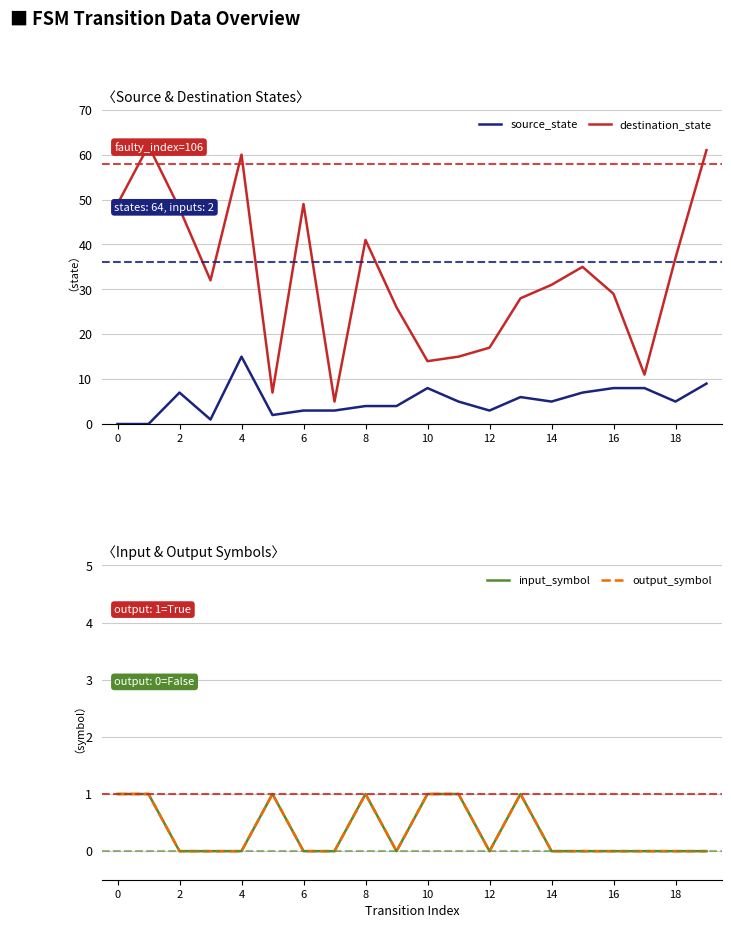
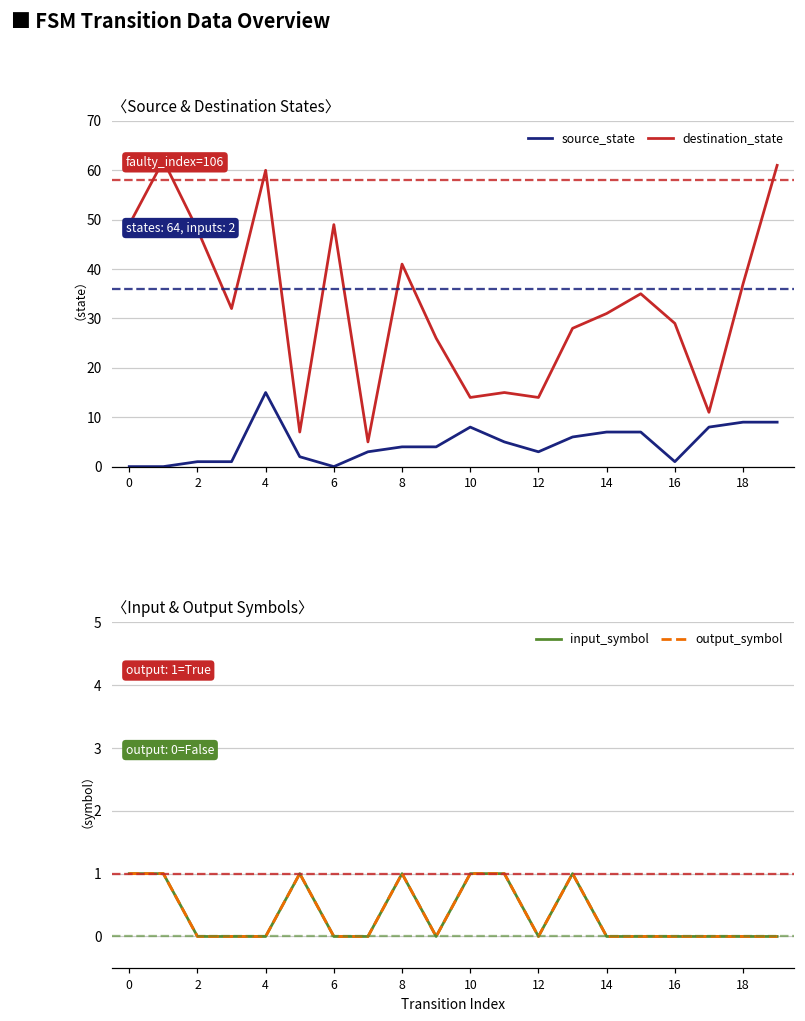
〈Source & Destination States〉, source_state, 2: 7 -> 1
〈Source & Destination States〉, source_state, 6: 3 -> 0
〈Source & Destination States〉, destination_state, 12: 17 -> 14
〈Source & Destination States〉, source_state, 14: 5 -> 7
〈Source & Destination States〉, source_state, 16: 8 -> 1
〈Source & Destination States〉, source_state, 18: 5 -> 9
